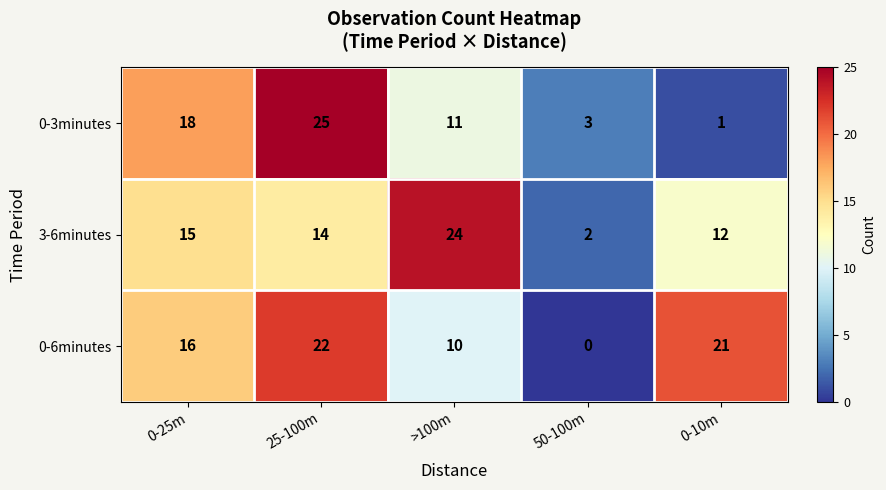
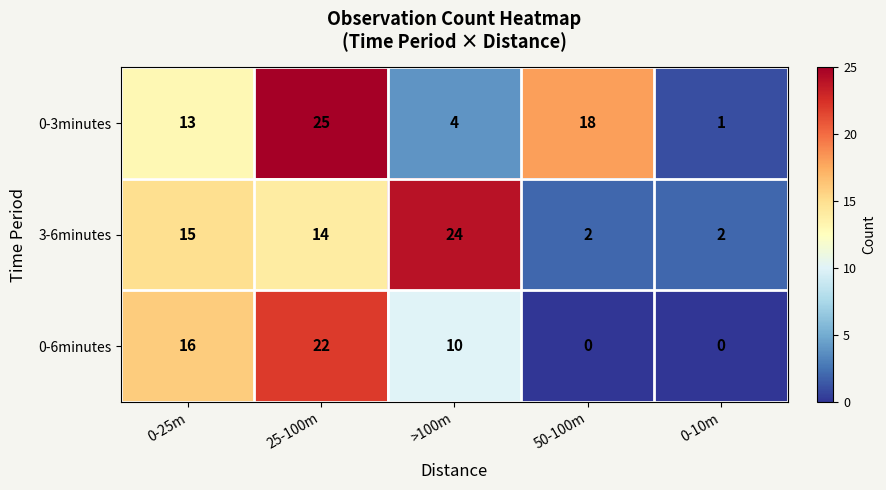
0-3minutes, 0-25m: 18 -> 13
0-3minutes, >100m: 11 -> 4
0-3minutes, 50-100m: 3 -> 18
3-6minutes, 0-10m: 12 -> 2
0-6minutes, 0-10m: 21 -> 0
